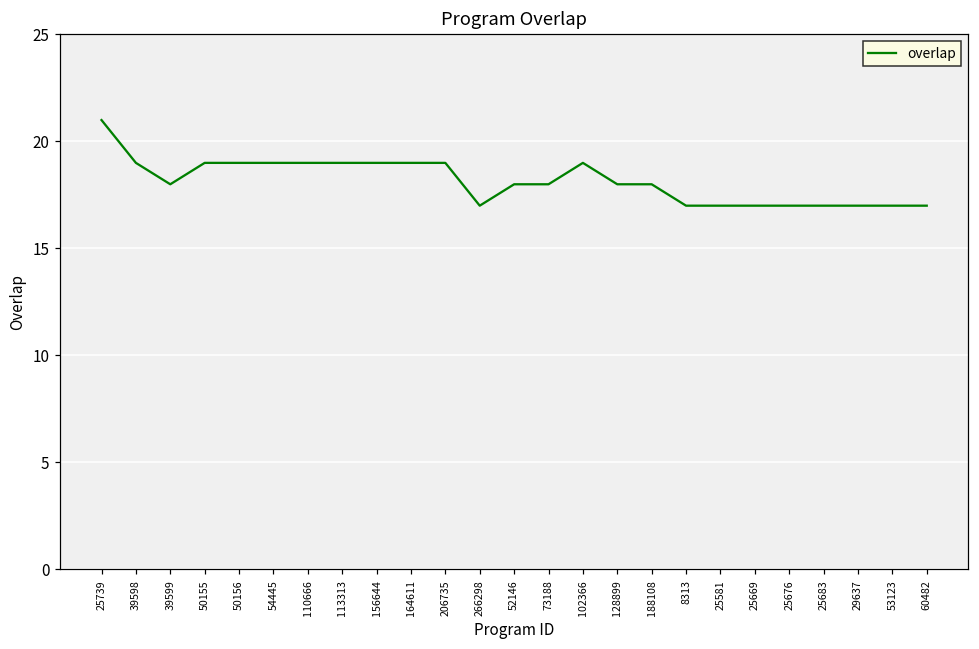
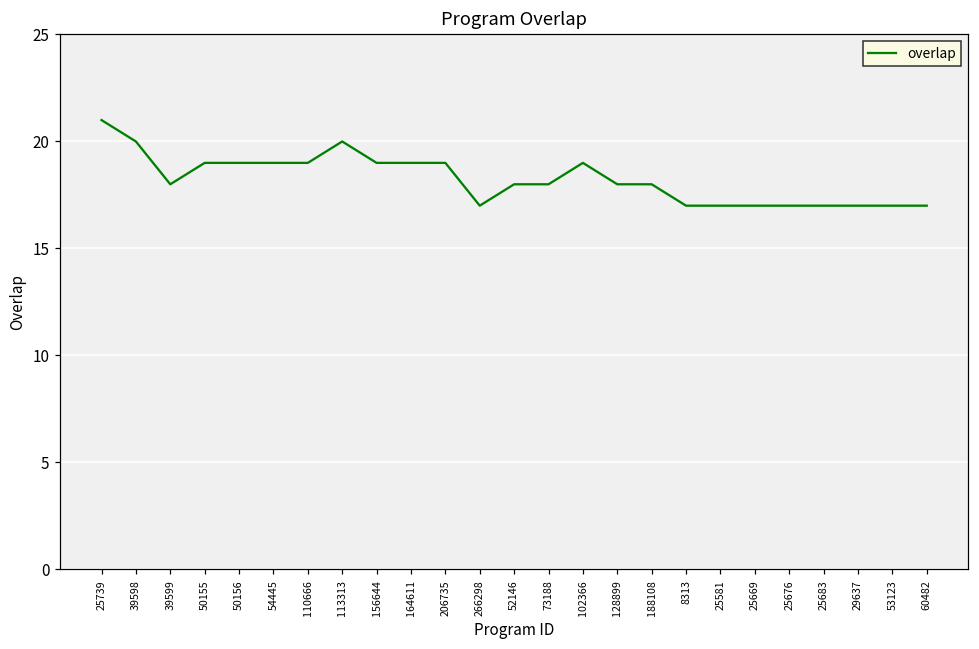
39598: 19 -> 20
113313: 19 -> 20
